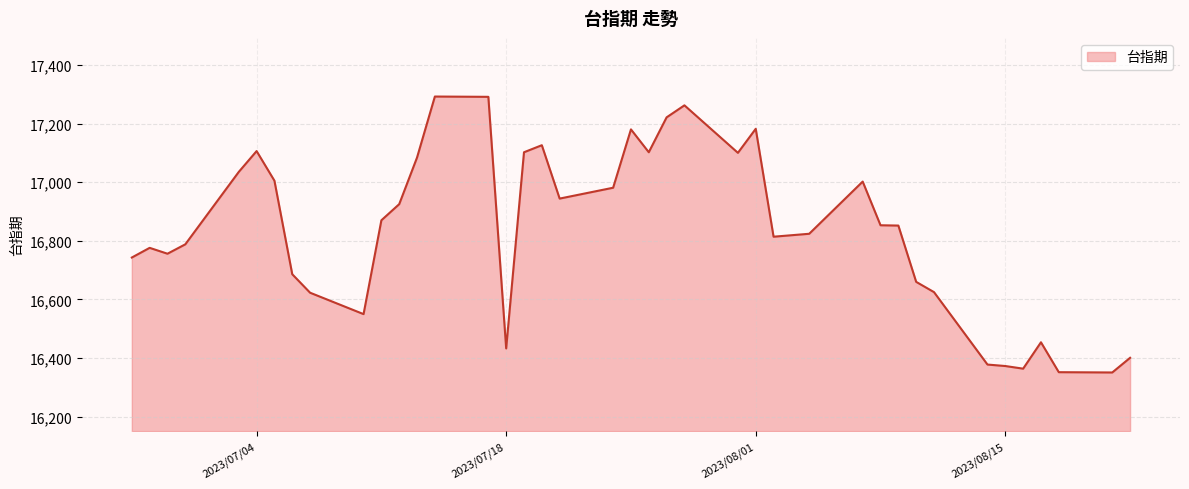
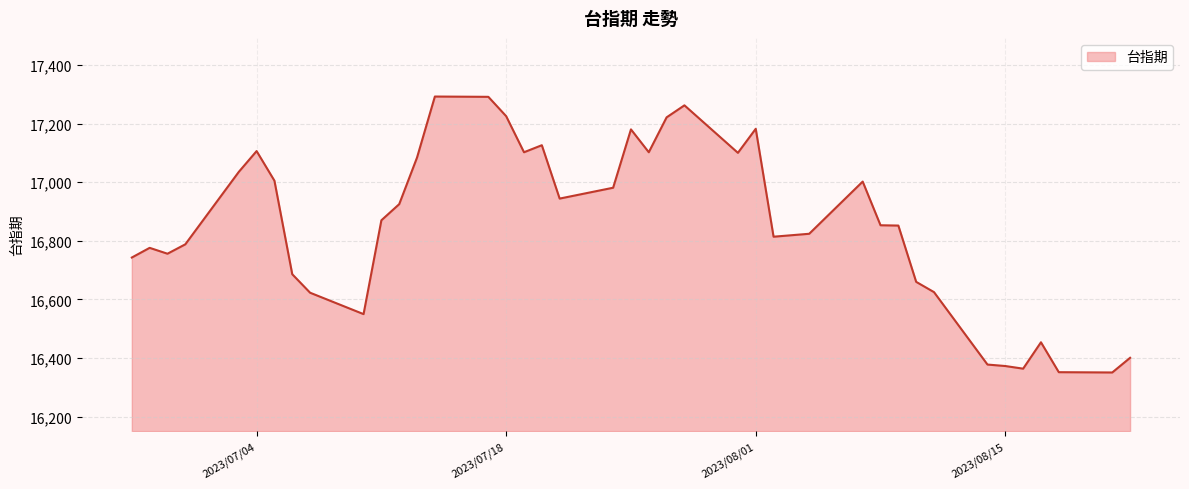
2023/07/18: 16,430 -> 17,230
